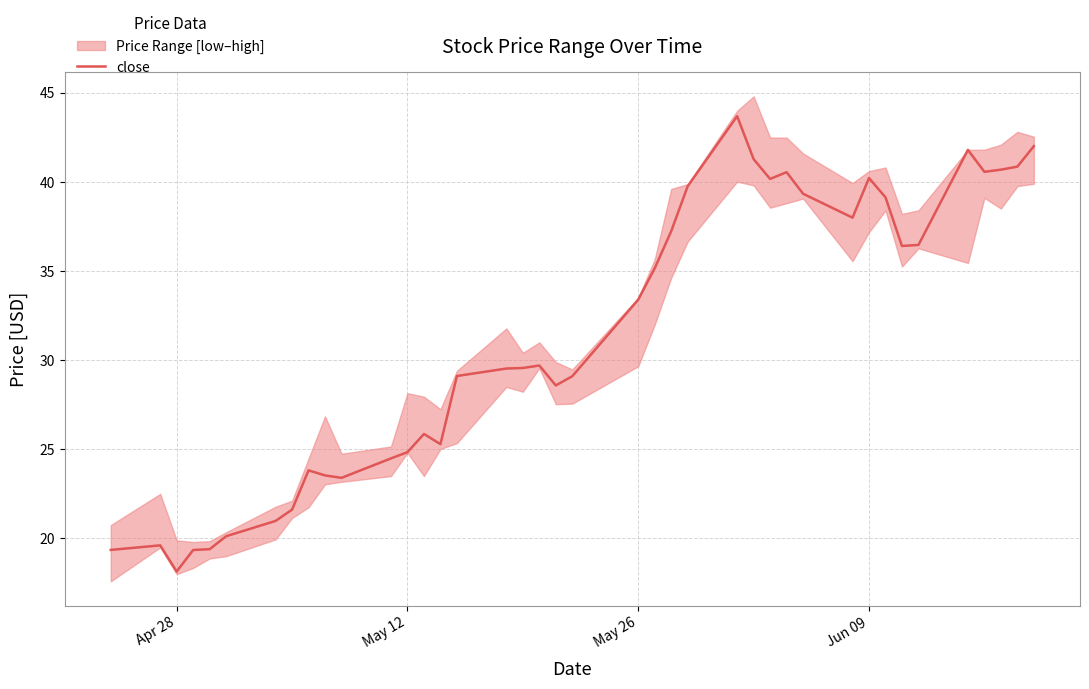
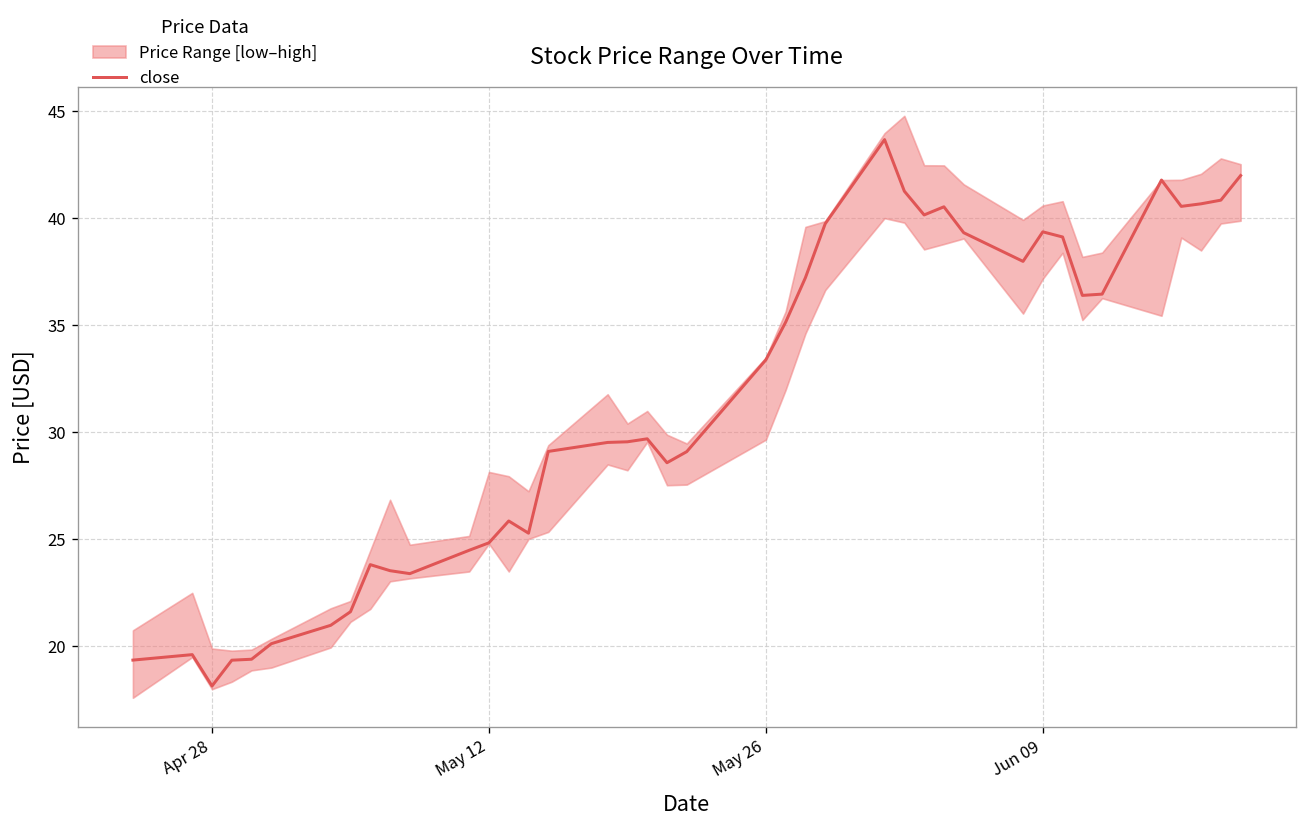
close, Jun 09: 40.2 -> 39.4
